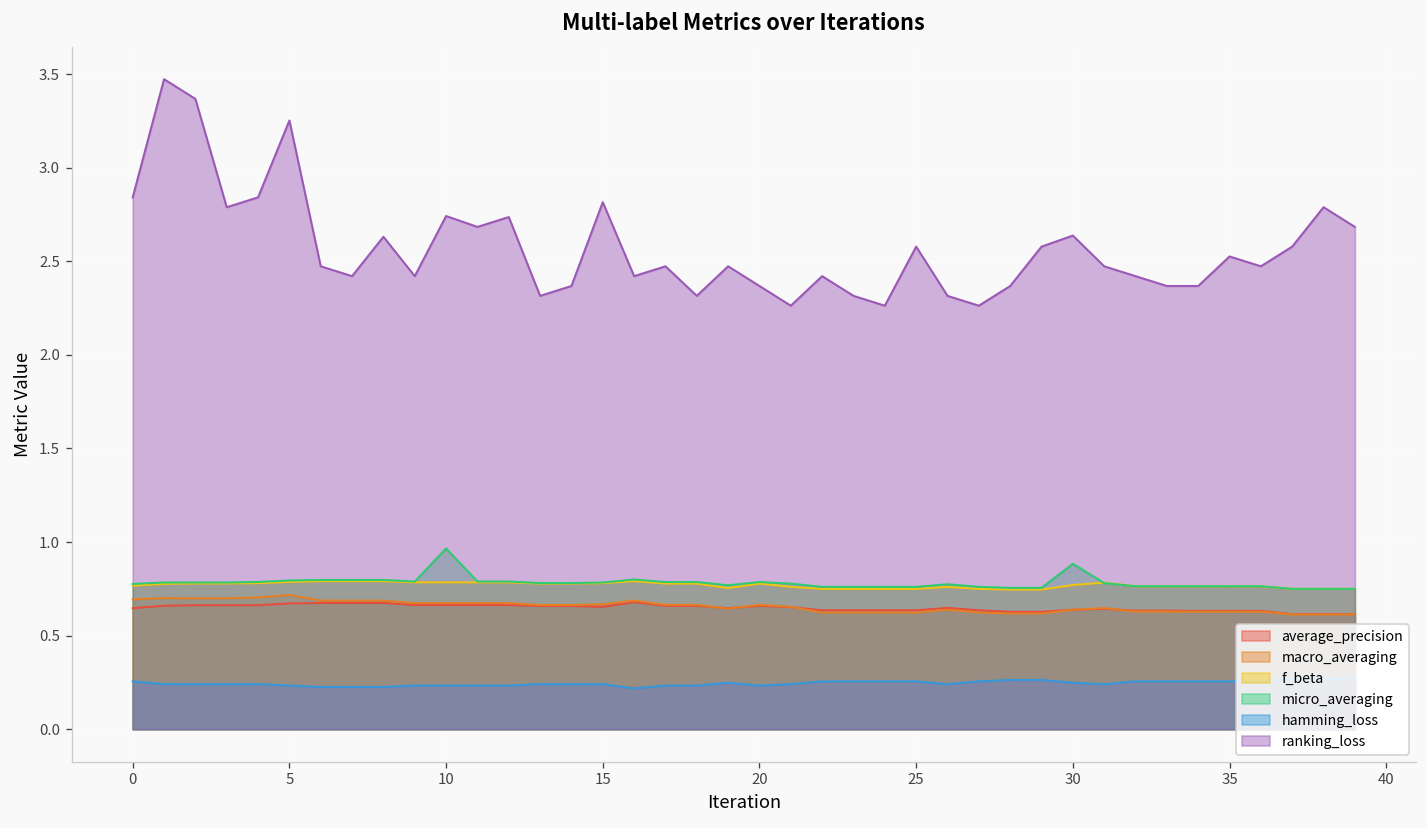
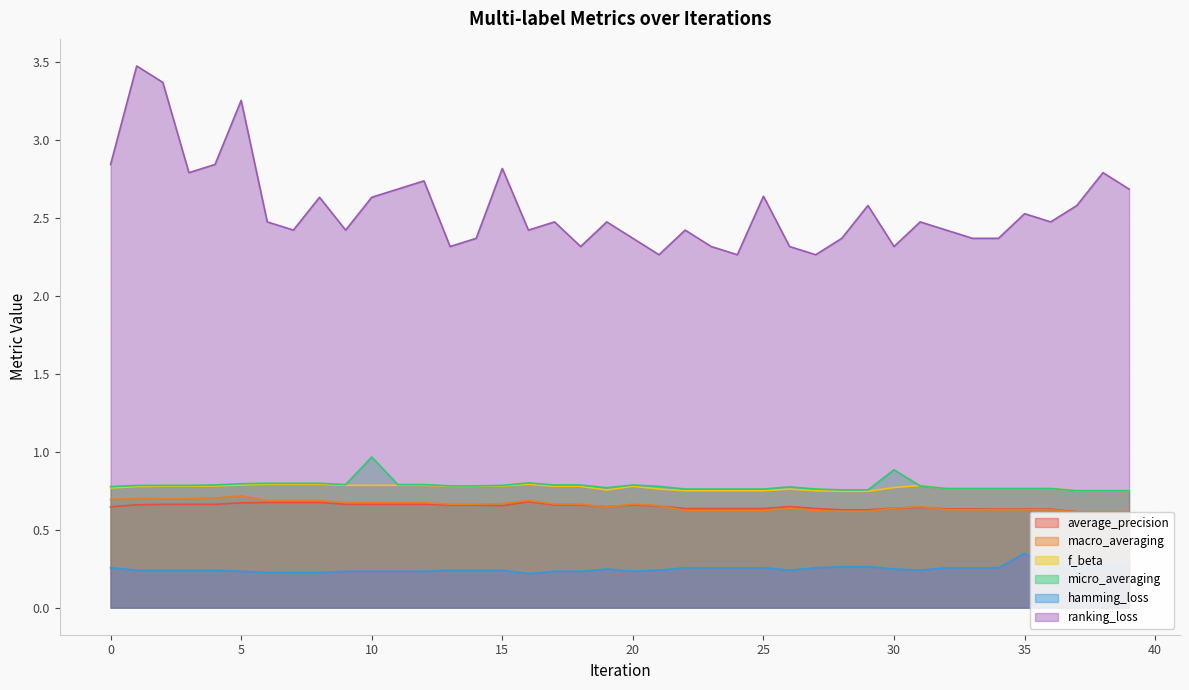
ranking_loss, 10: 2.74 -> 2.63
ranking_loss, 25: 2.58 -> 2.64
ranking_loss, 30: 2.64 -> 2.32
hamming_loss, 35: 0.26 -> 0.35
